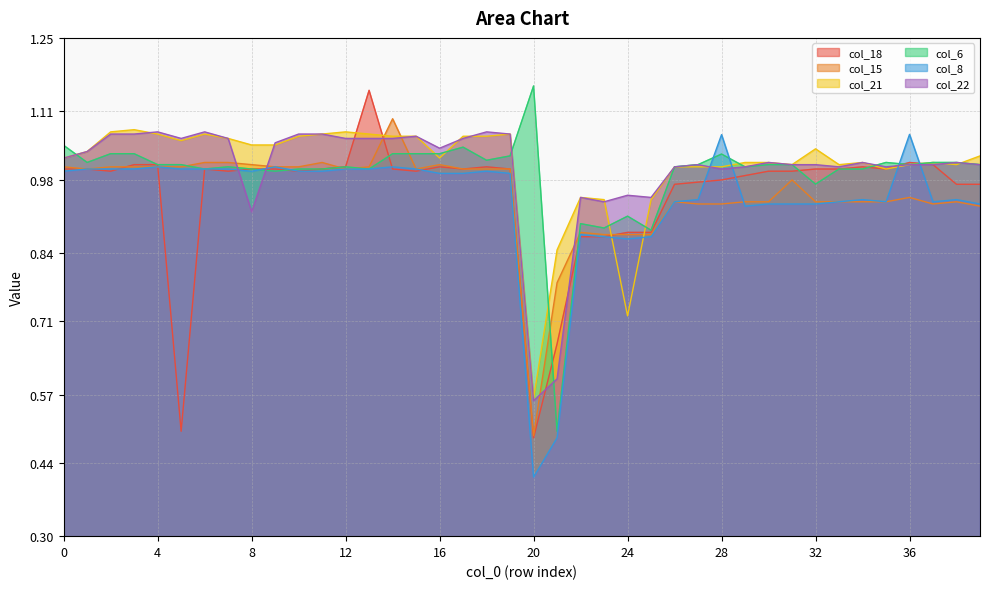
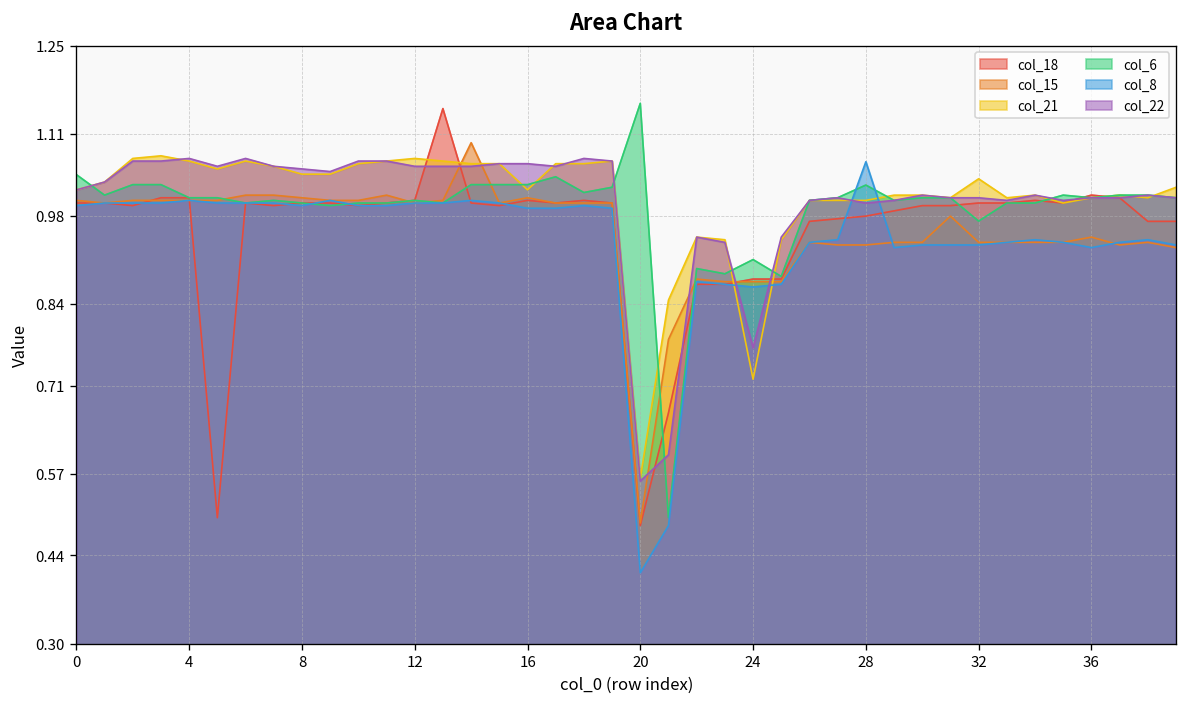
col_22, 8: 0.92 -> 1.05
col_22, 16: 1.04 -> 1.06
col_22, 24: 0.95 -> 0.77
col_8, 36: 1.07 -> 0.93
